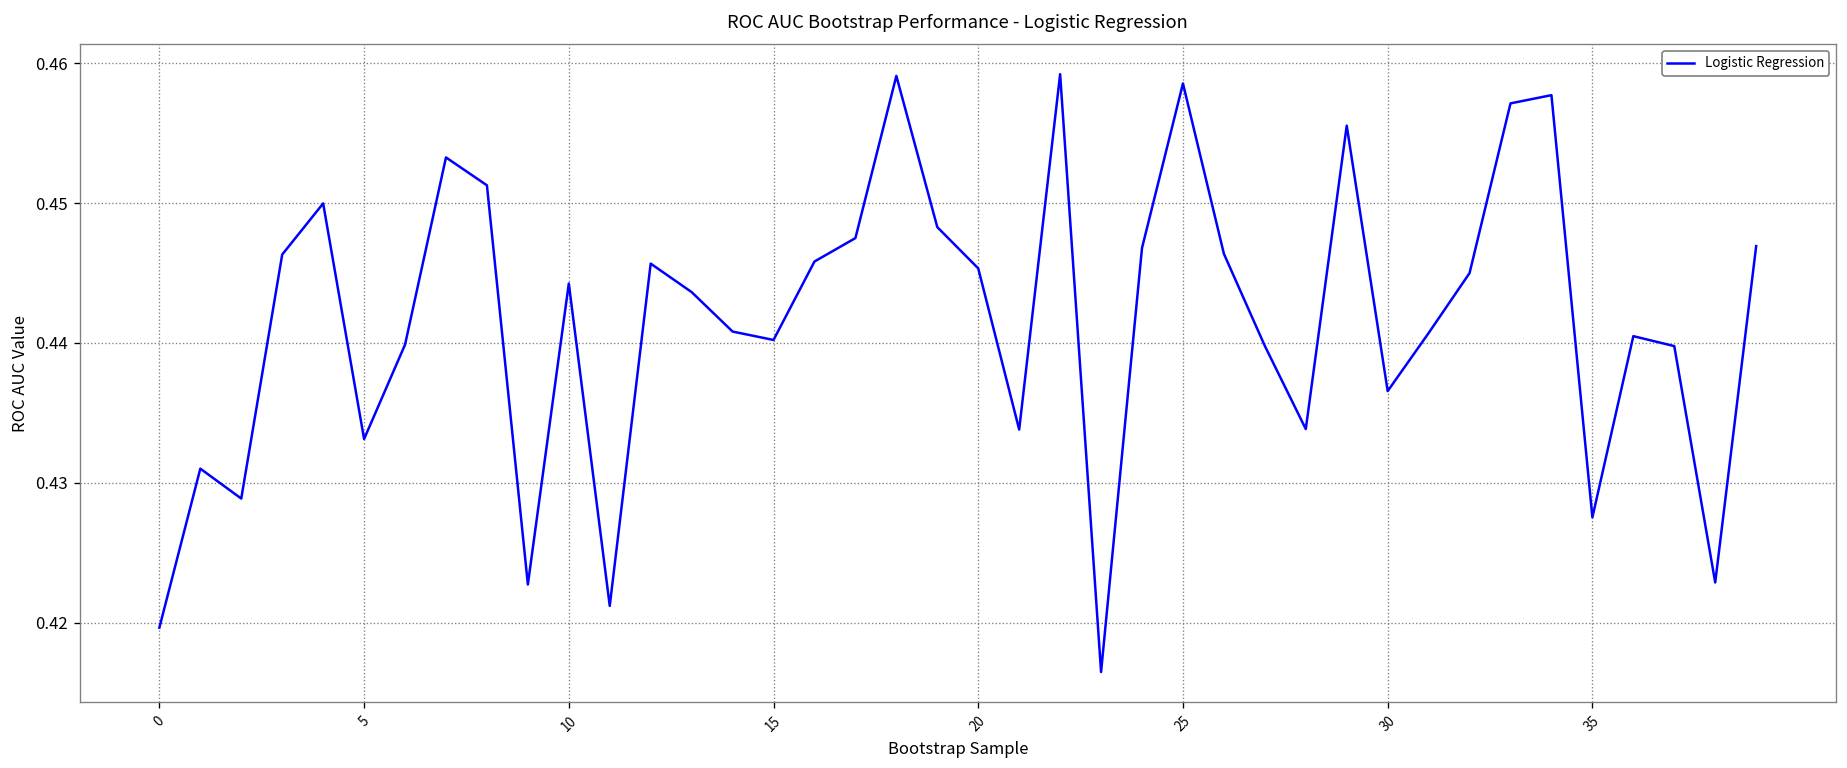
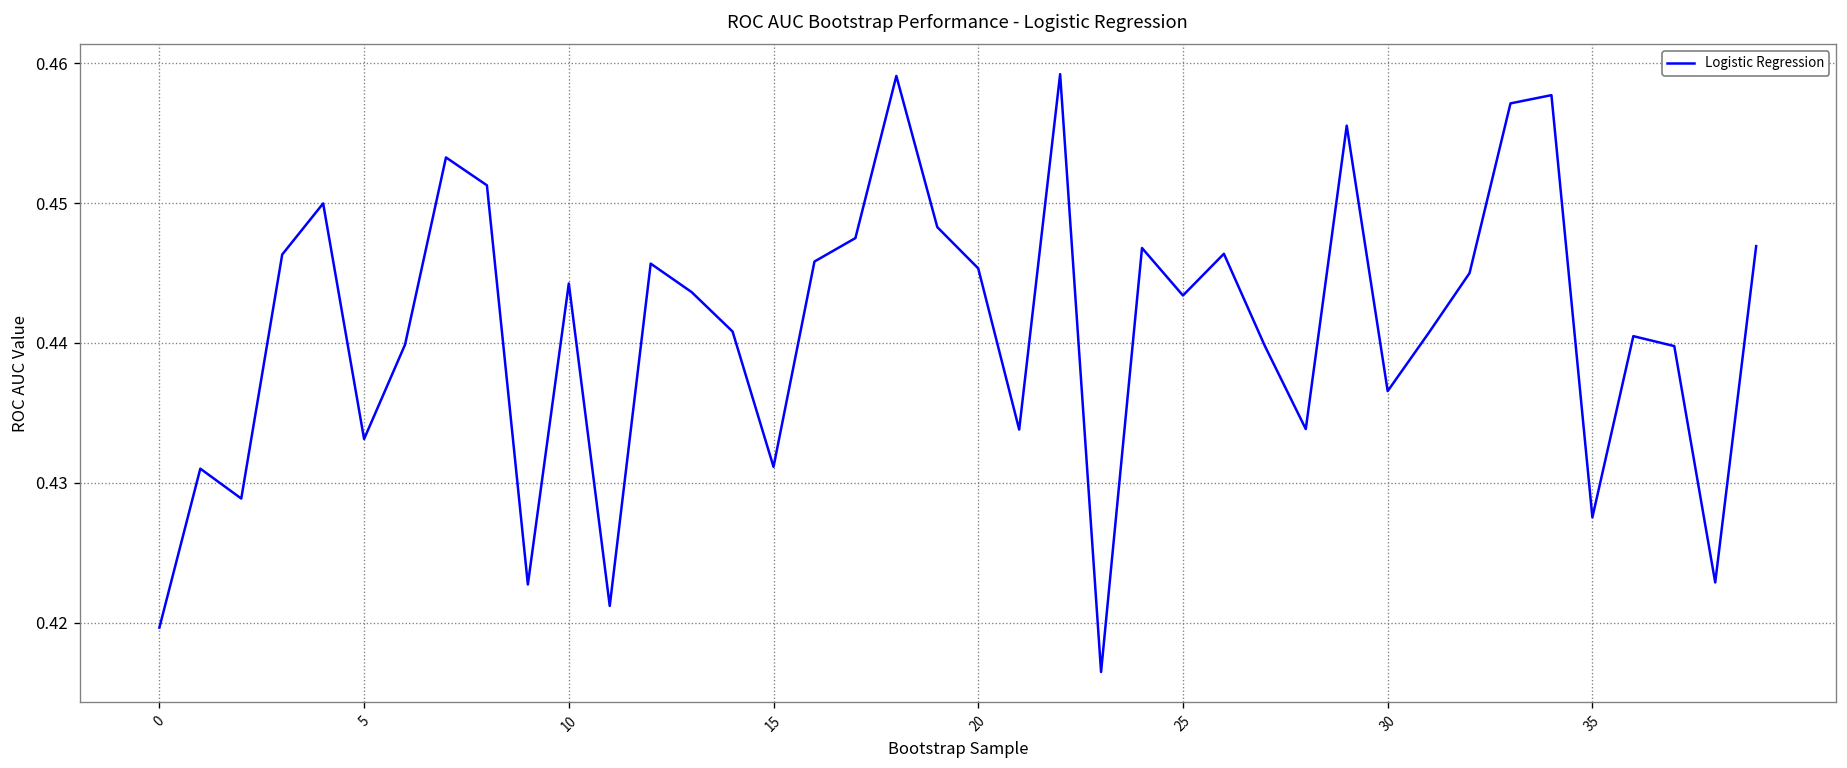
15: 0.4402 -> 0.4311
25: 0.4585 -> 0.4434
